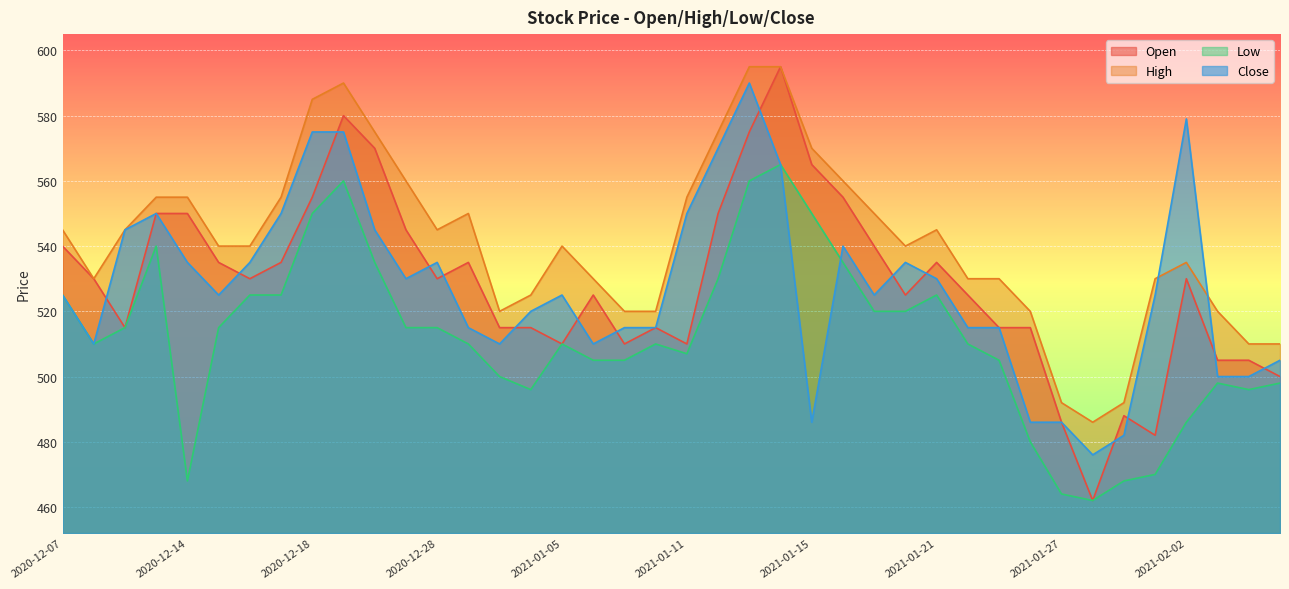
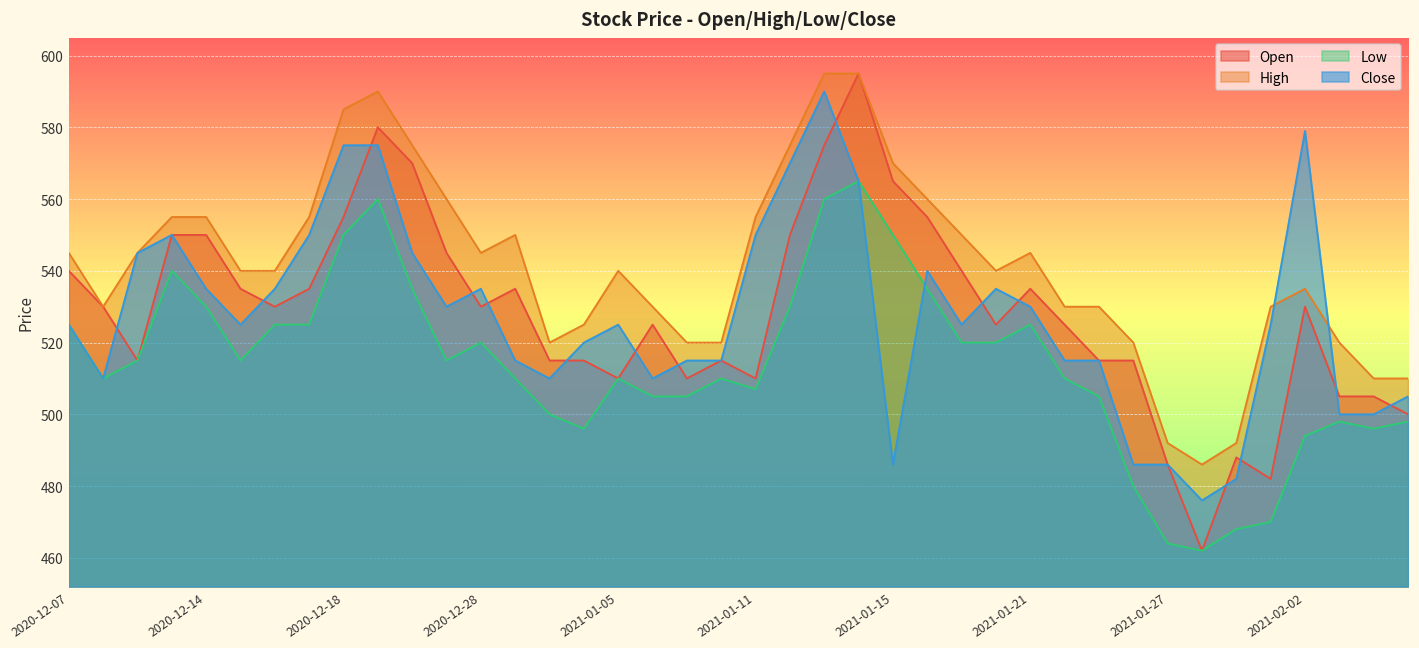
Low, 2020-12-14: 468 -> 530
Low, 2020-12-28: 515 -> 520
Low, 2021-02-02: 486 -> 494
